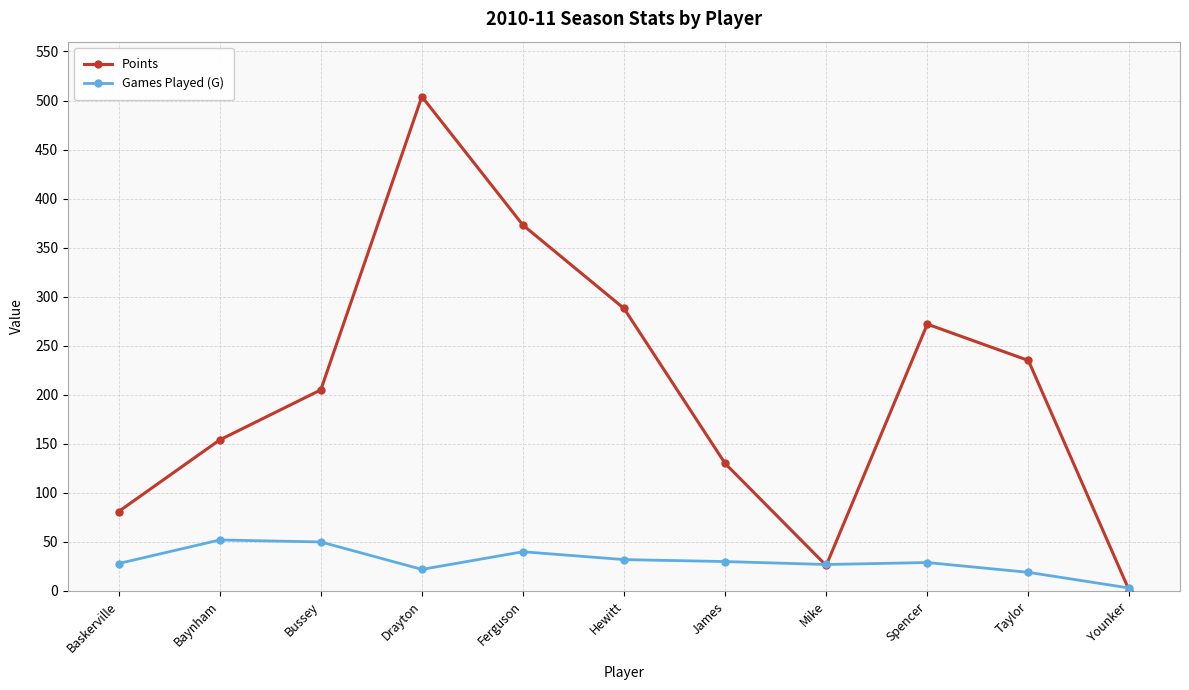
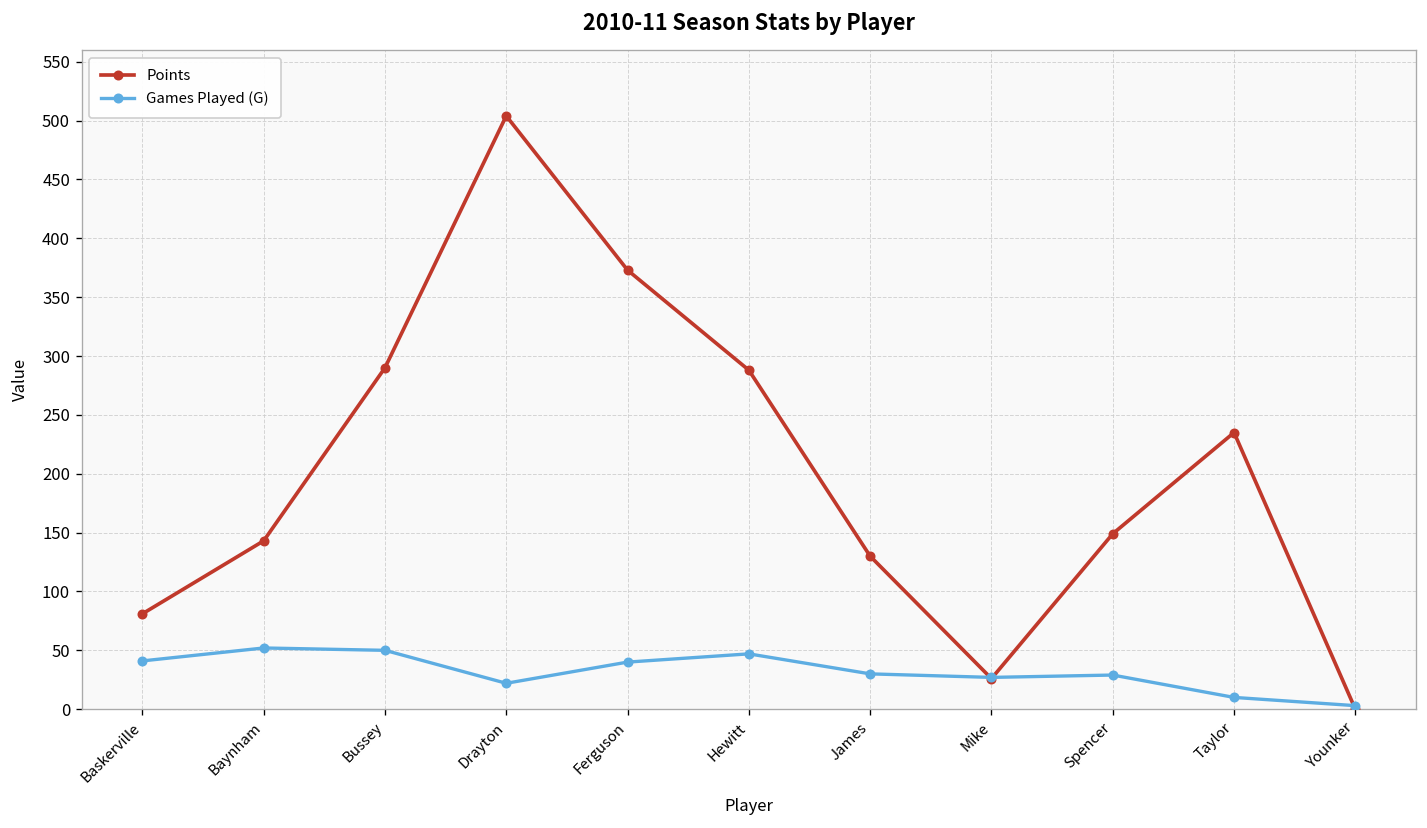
Games Played (G), Baskerville: 30 -> 40
Points, Baynham: 150 -> 140
Points, Bussey: 210 -> 290
Games Played (G), Hewitt: 30 -> 50
Points, Spencer: 270 -> 150
Games Played (G), Taylor: 20 -> 10
